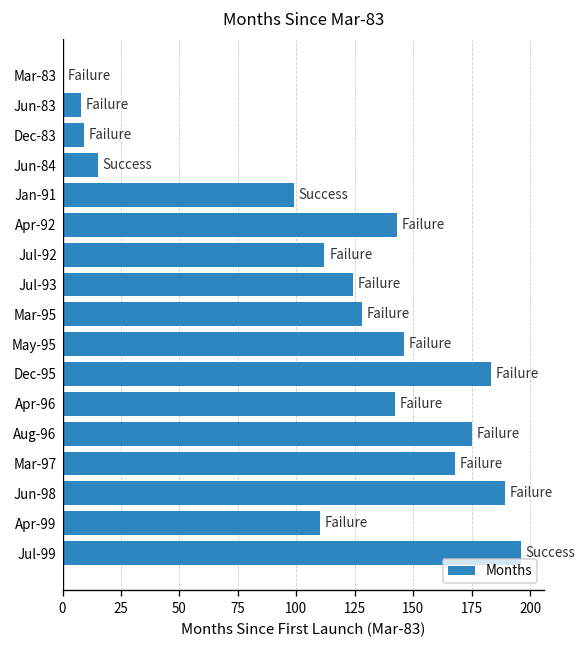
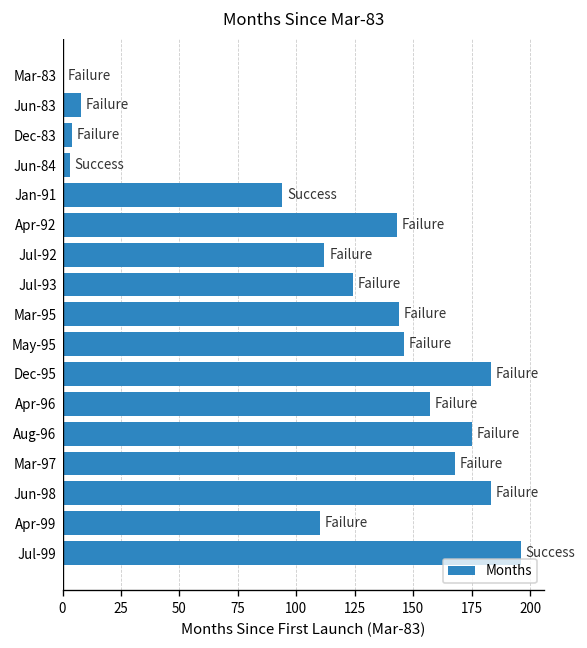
Dec-83: 9 -> 4
Jun-84: 15 -> 3
Jan-91: 99 -> 94
Mar-95: 128 -> 144
Apr-96: 142 -> 157
Jun-98: 189 -> 183
